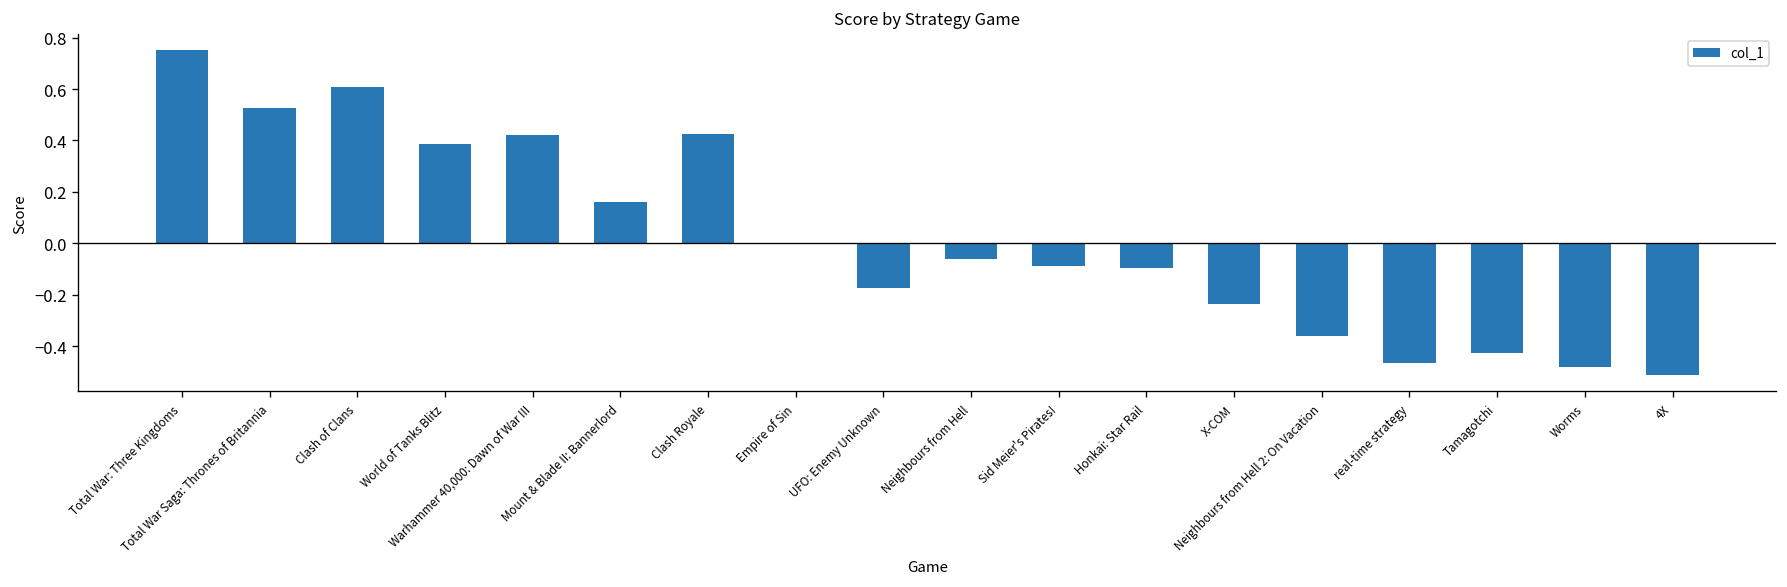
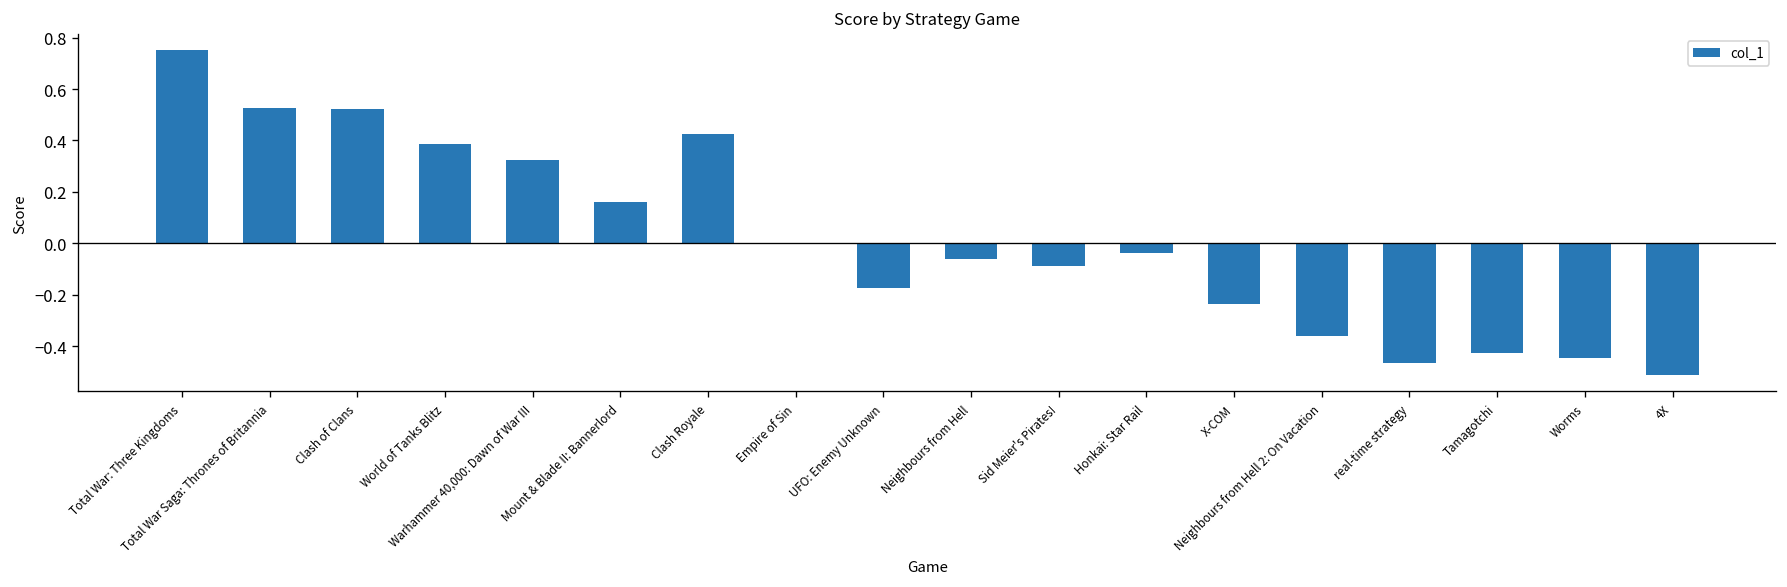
Clash of Clans: 0.61 -> 0.52
Warhammer 40,000: Dawn of War III: 0.42 -> 0.33
Honkai: Star Rail: -0.10 -> -0.04
Worms: -0.48 -> -0.44
